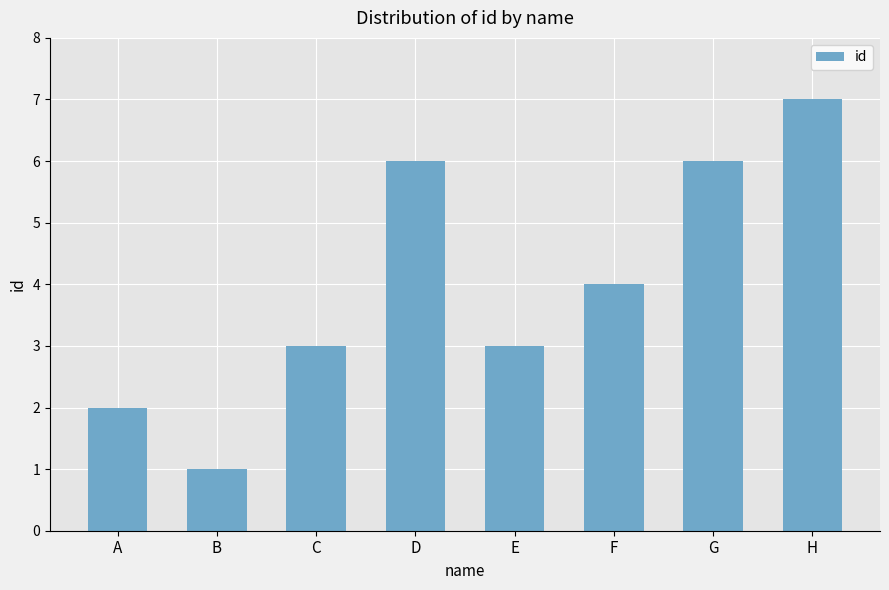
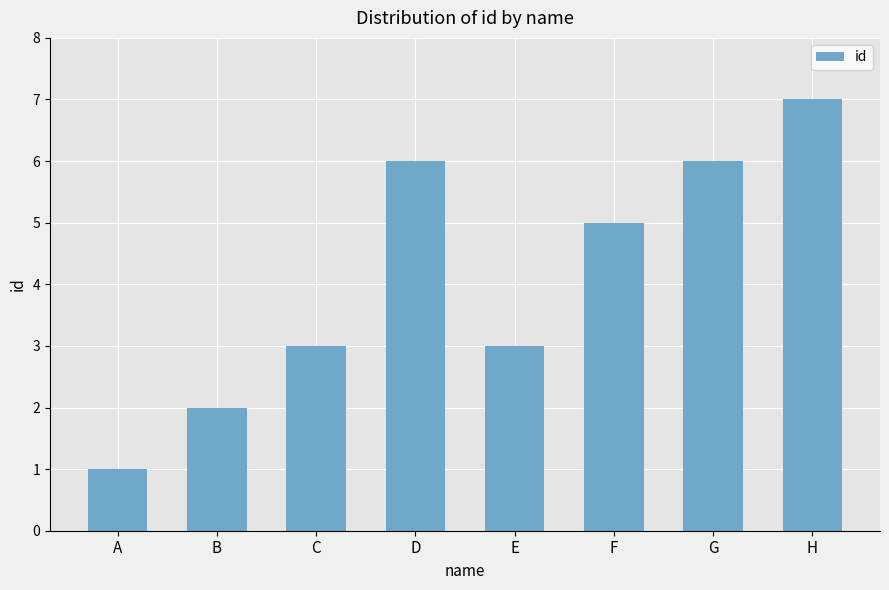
A: 2 -> 1
B: 1 -> 2
F: 4 -> 5
